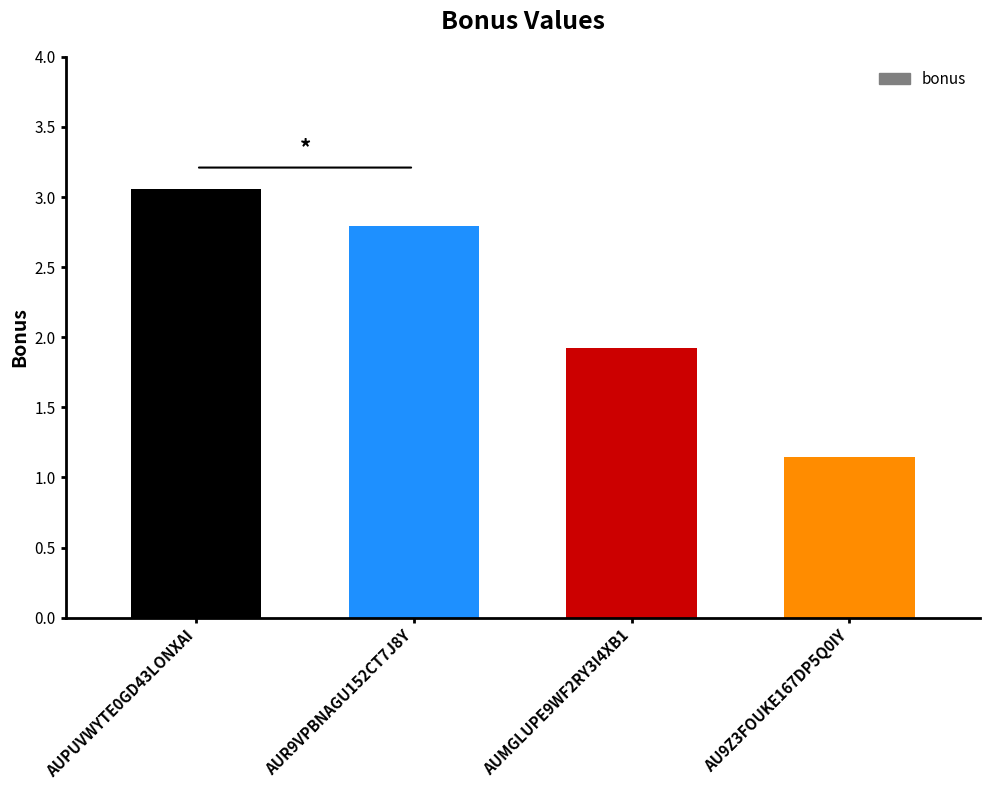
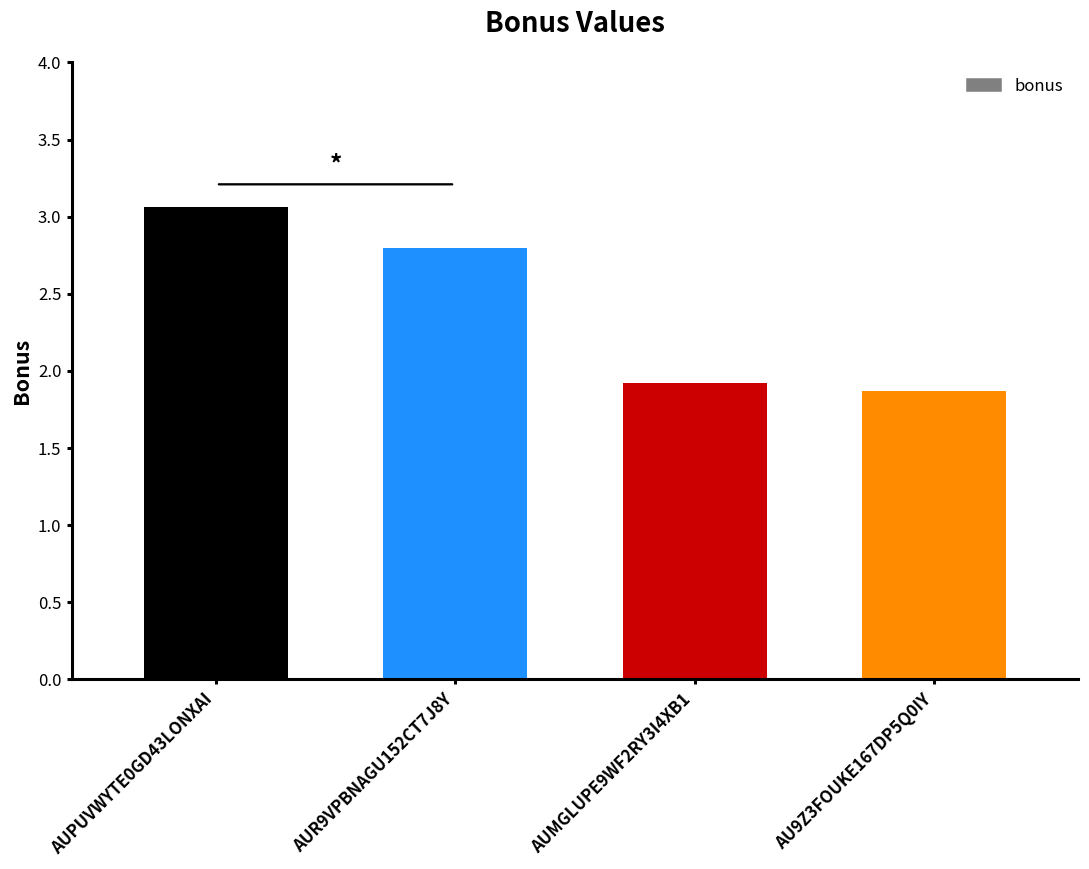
AU9Z3FOUKE167DP5Q0IY: 1.15 -> 1.87
